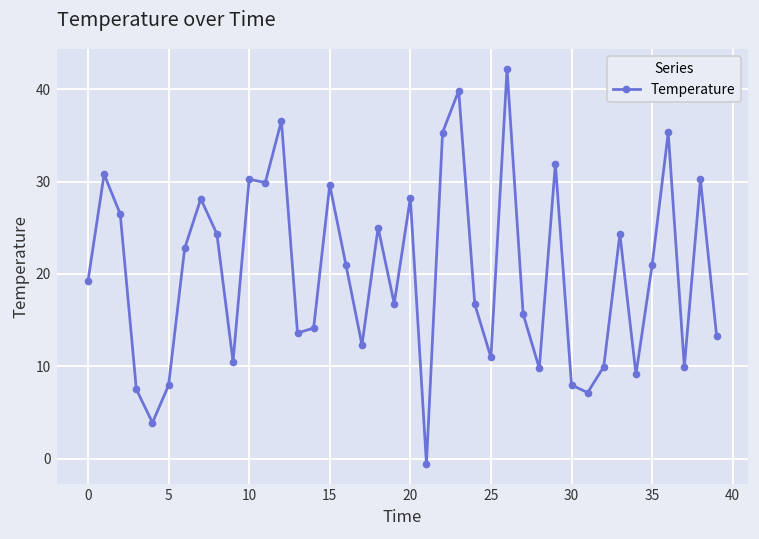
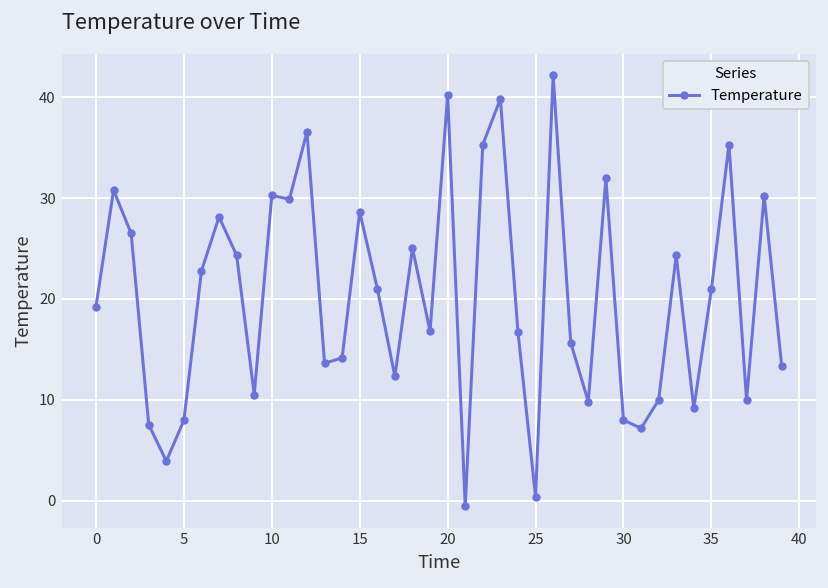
15: 30 -> 29
20: 28 -> 40
25: 11 -> 0
